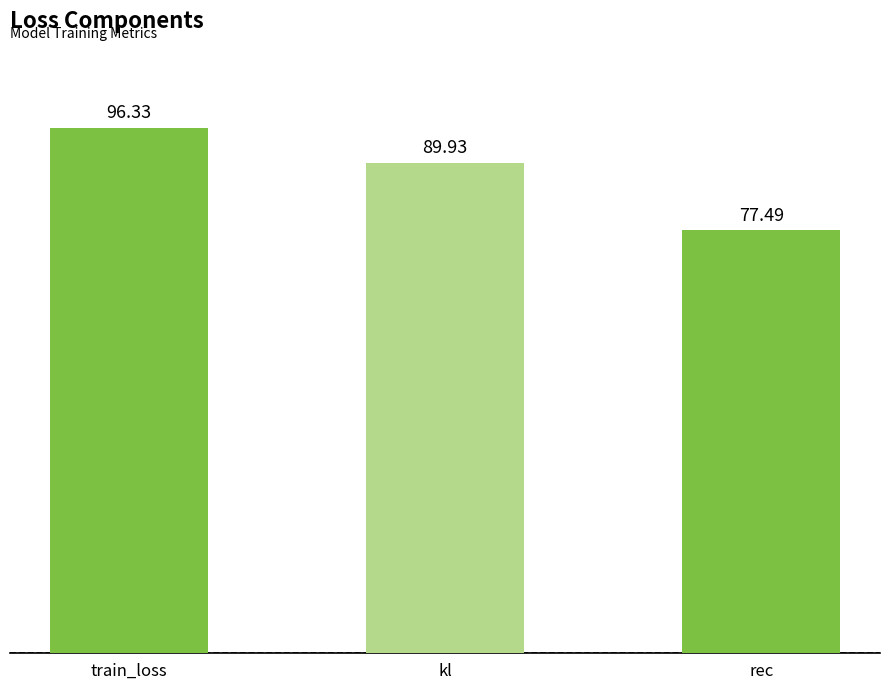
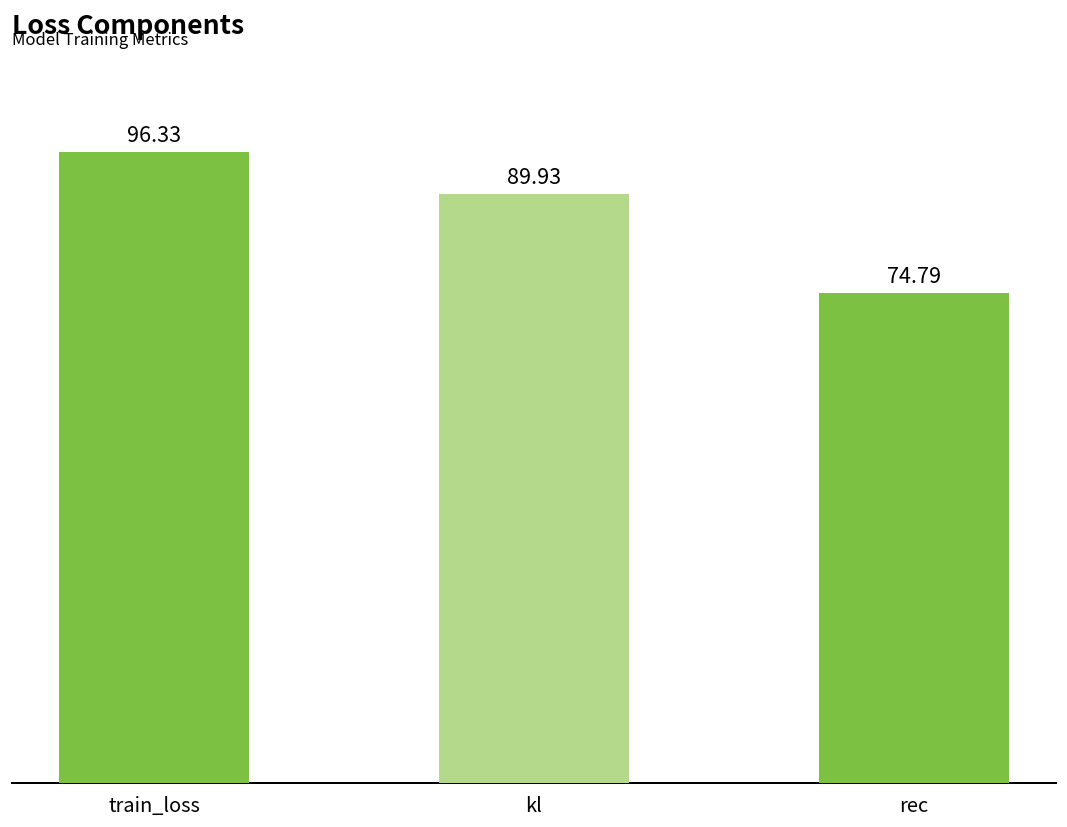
rec: 77.49 -> 74.79
